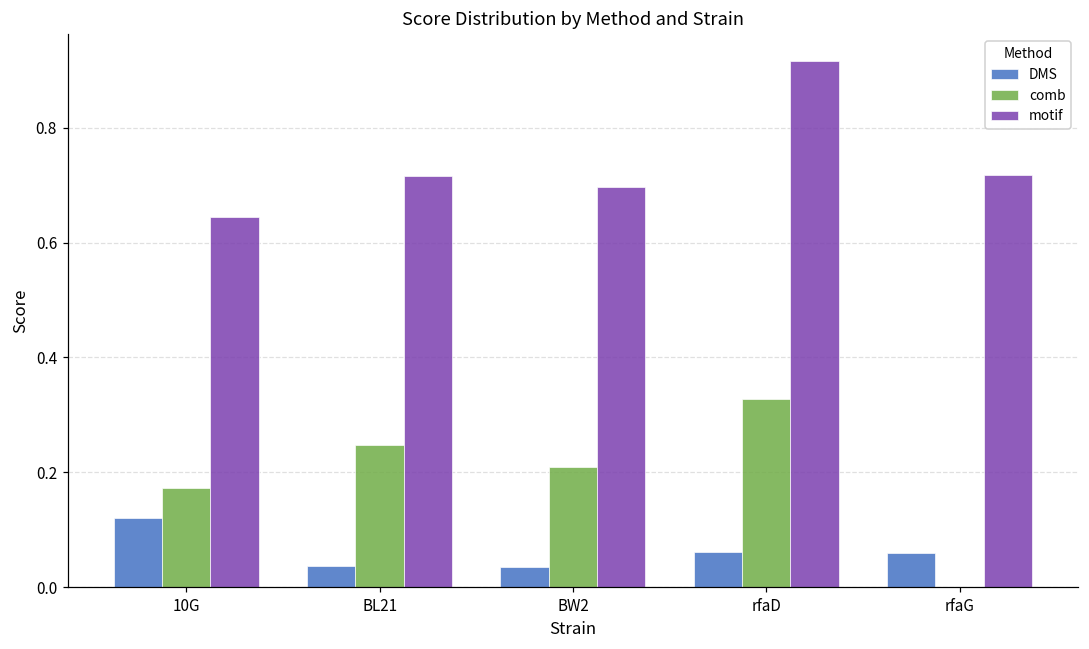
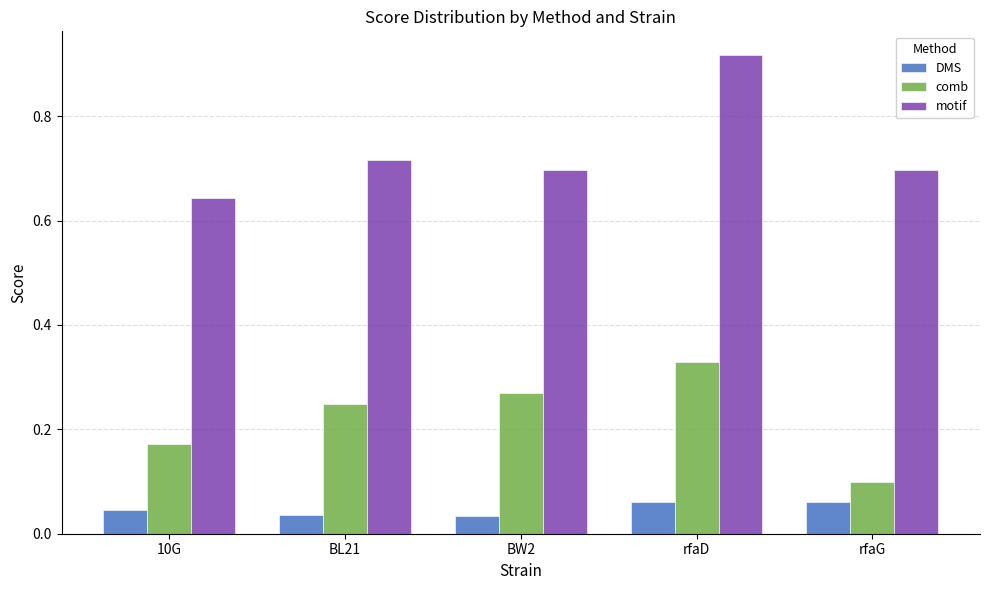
DMS, 10G: 0.12 -> 0.05
comb, BW2: 0.21 -> 0.27
comb, rfaG: 0.0 -> 0.1
motif, rfaG: 0.72 -> 0.70
